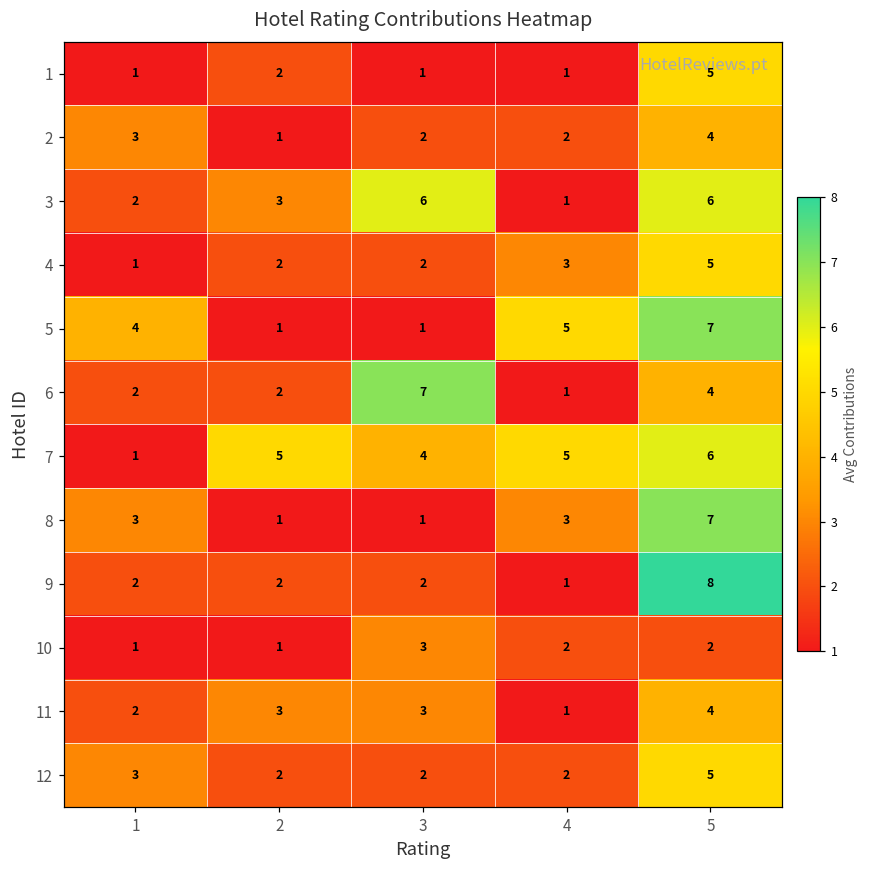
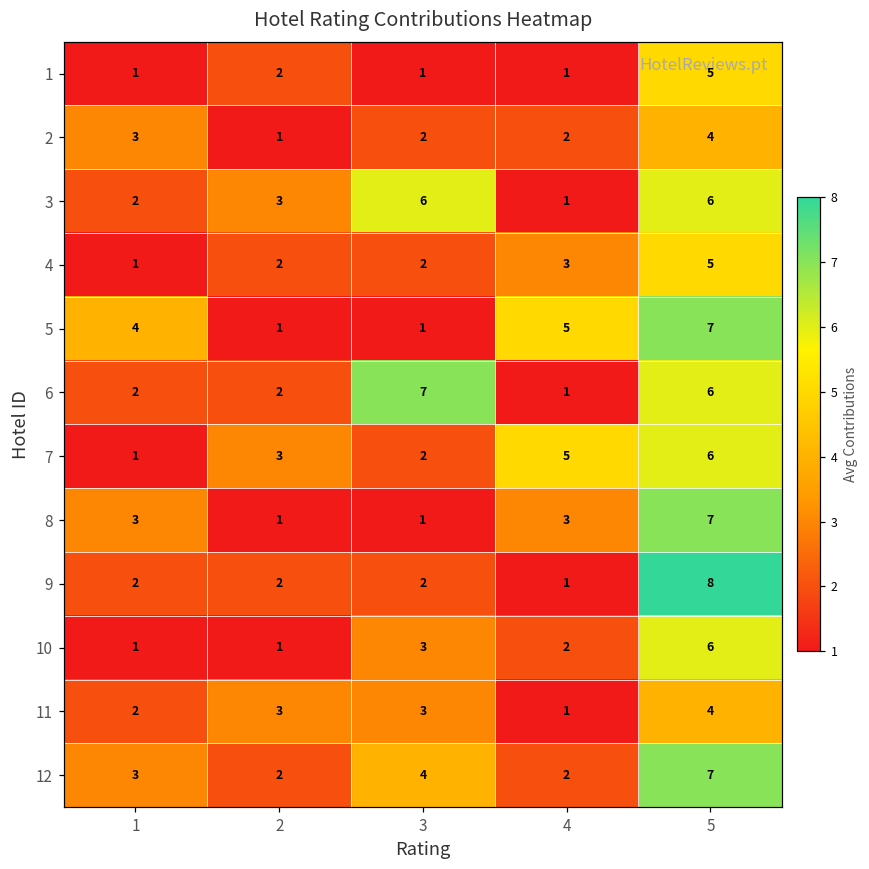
6, 5: 4 -> 6
7, 2: 5 -> 3
7, 3: 4 -> 2
10, 5: 2 -> 6
12, 3: 2 -> 4
12, 5: 5 -> 7
